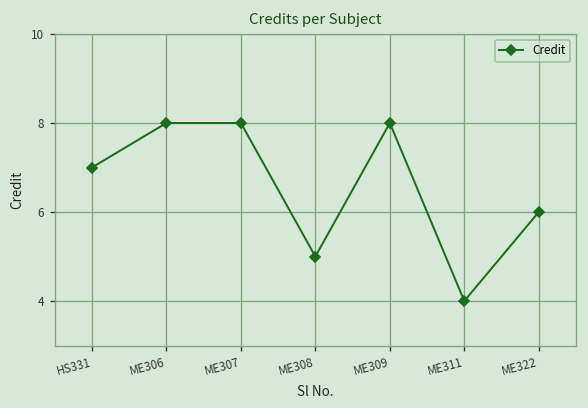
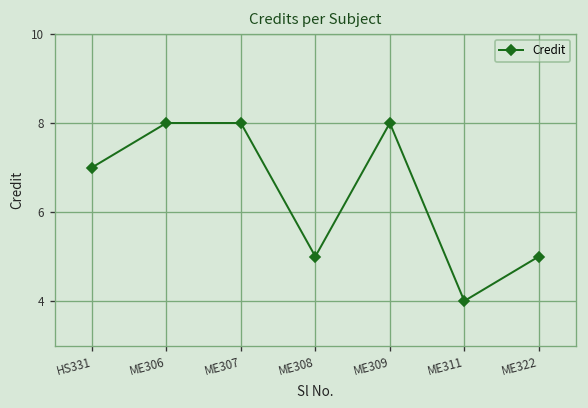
ME322: 6 -> 5
